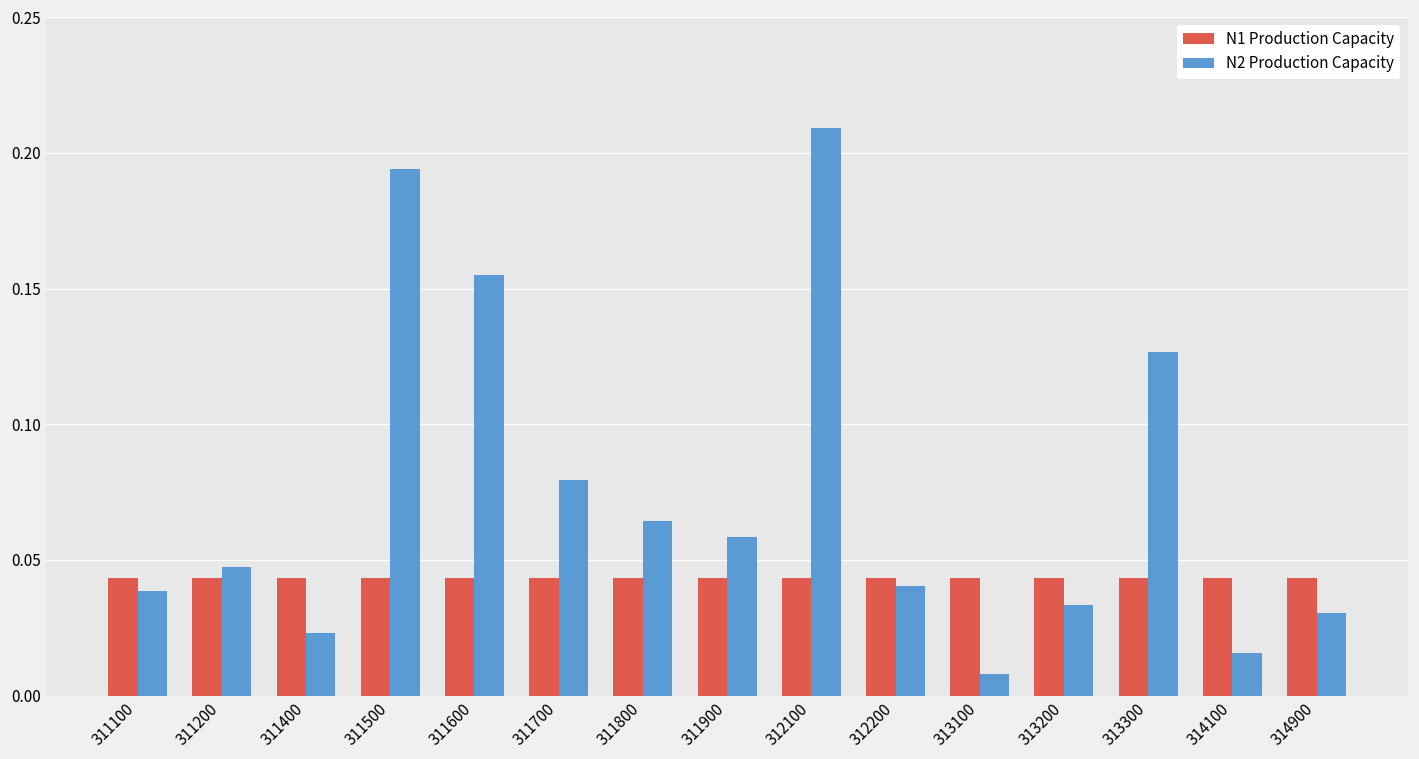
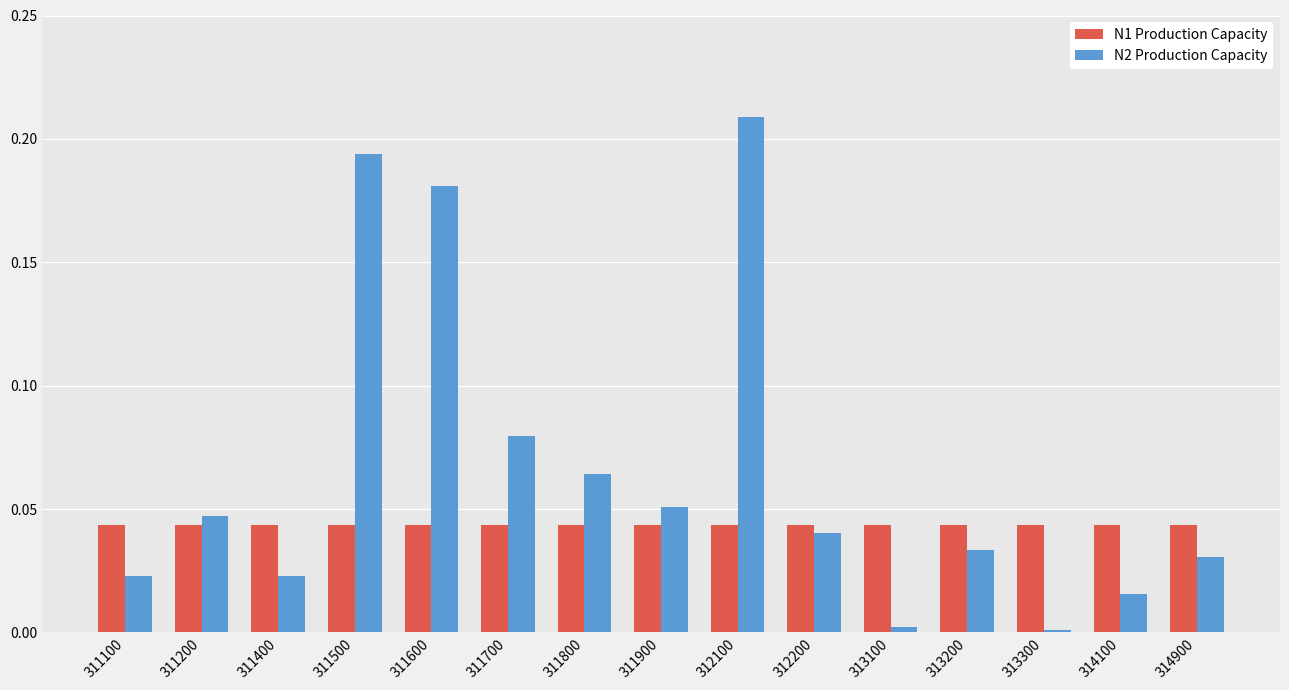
N2 Production Capacity, 311100: 0.038 -> 0.023
N2 Production Capacity, 311600: 0.155 -> 0.181
N2 Production Capacity, 311900: 0.058 -> 0.051
N2 Production Capacity, 313100: 0.008 -> 0.002
N2 Production Capacity, 313300: 0.126 -> 0.001
